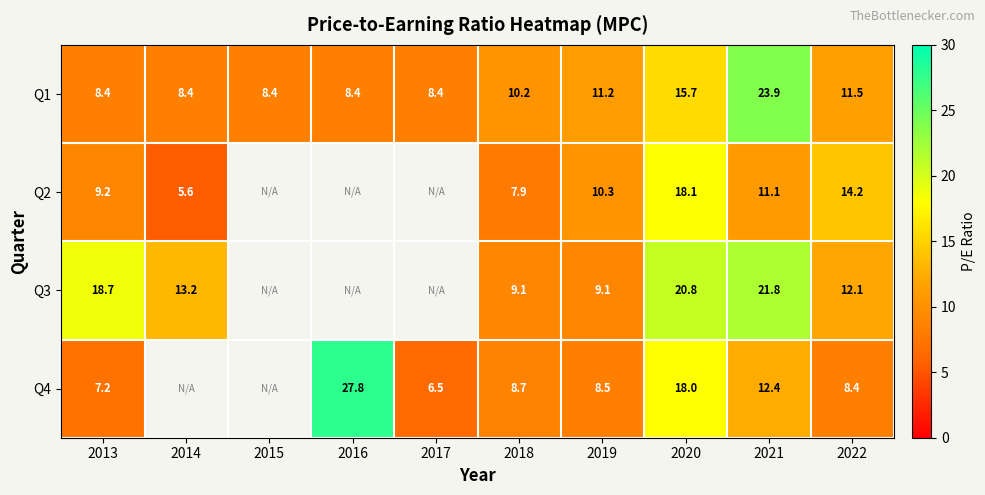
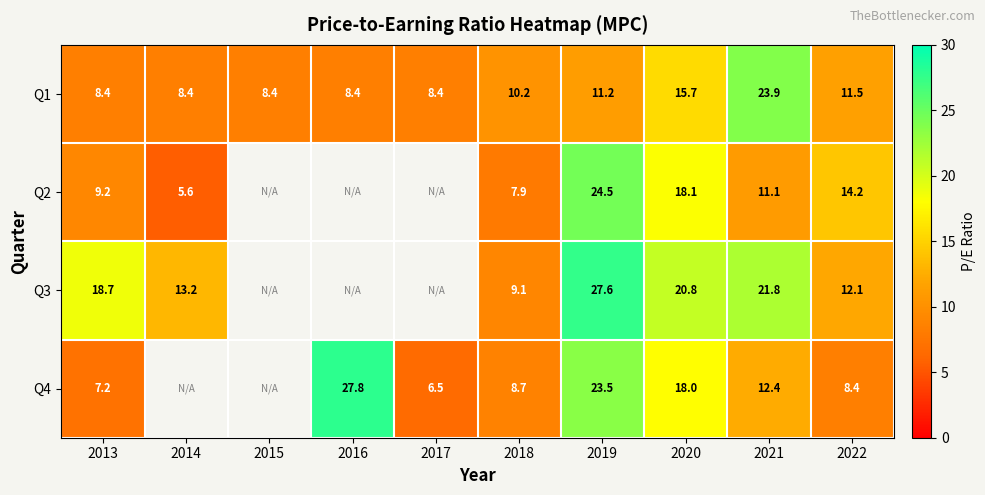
Q2, 2019: 10.3 -> 24.5
Q3, 2019: 9.1 -> 27.6
Q4, 2019: 8.5 -> 23.5
